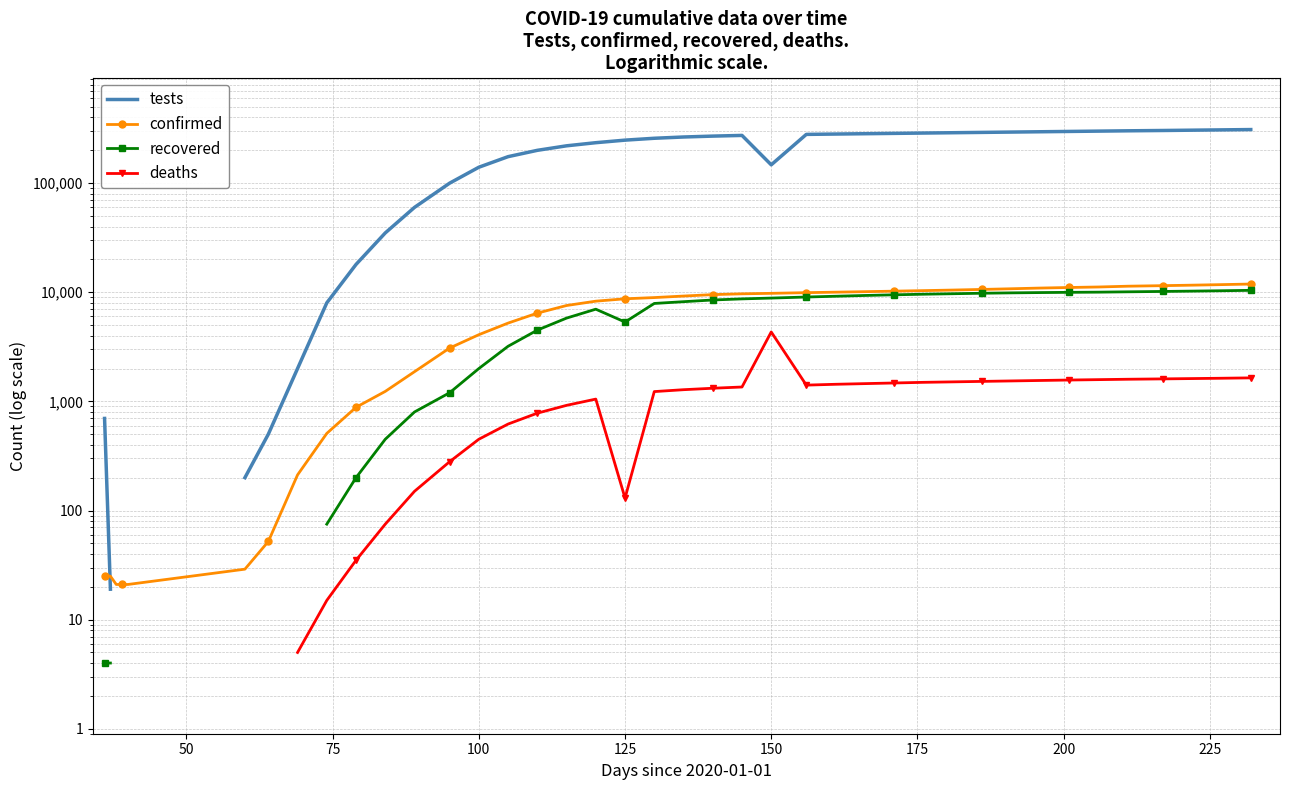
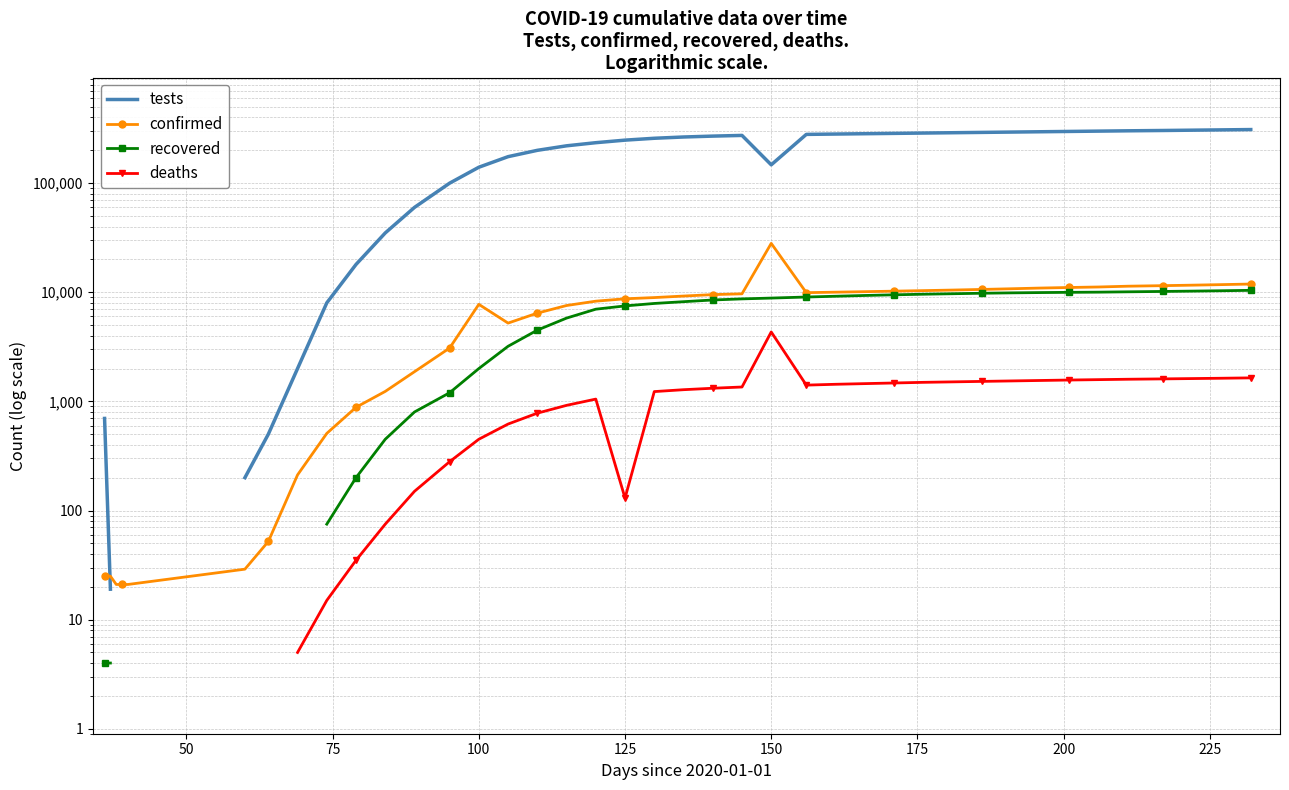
confirmed, 100: 4,100 -> 8,000
recovered, 125: 5,000 -> 8,000
confirmed, 150: 10,000 -> 28,000
